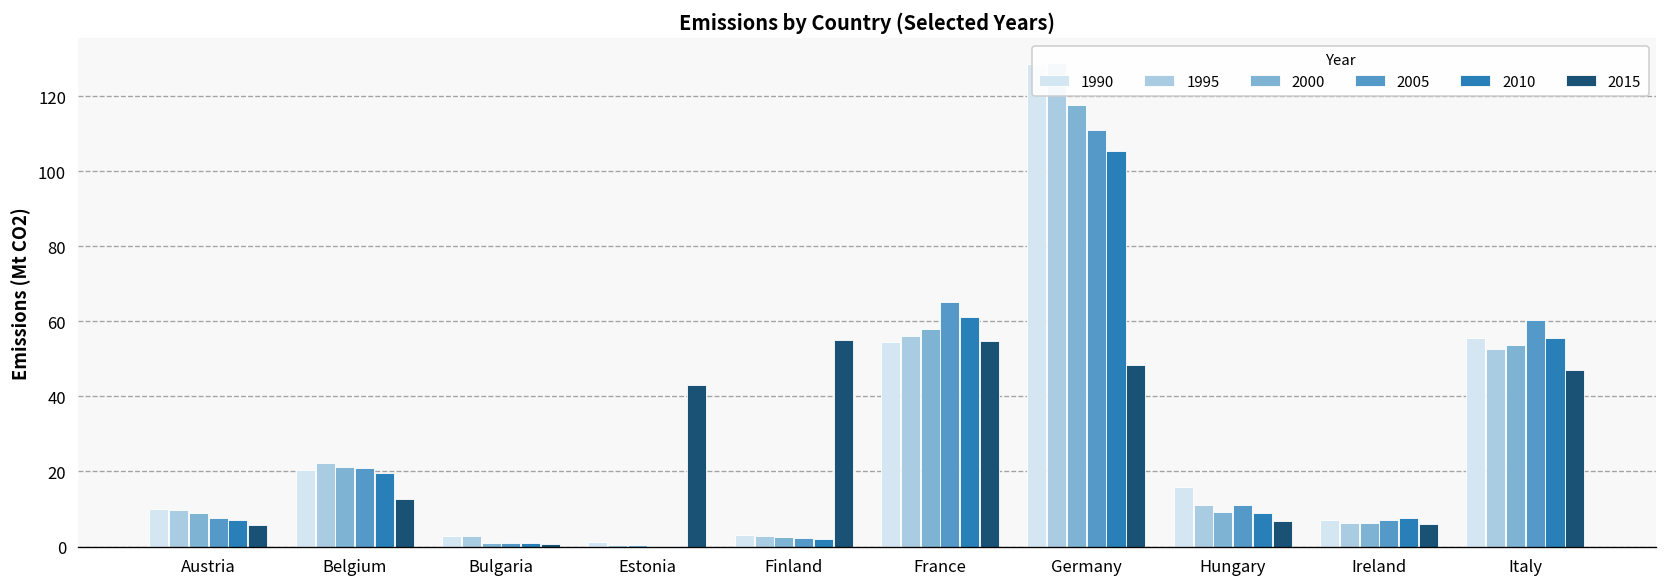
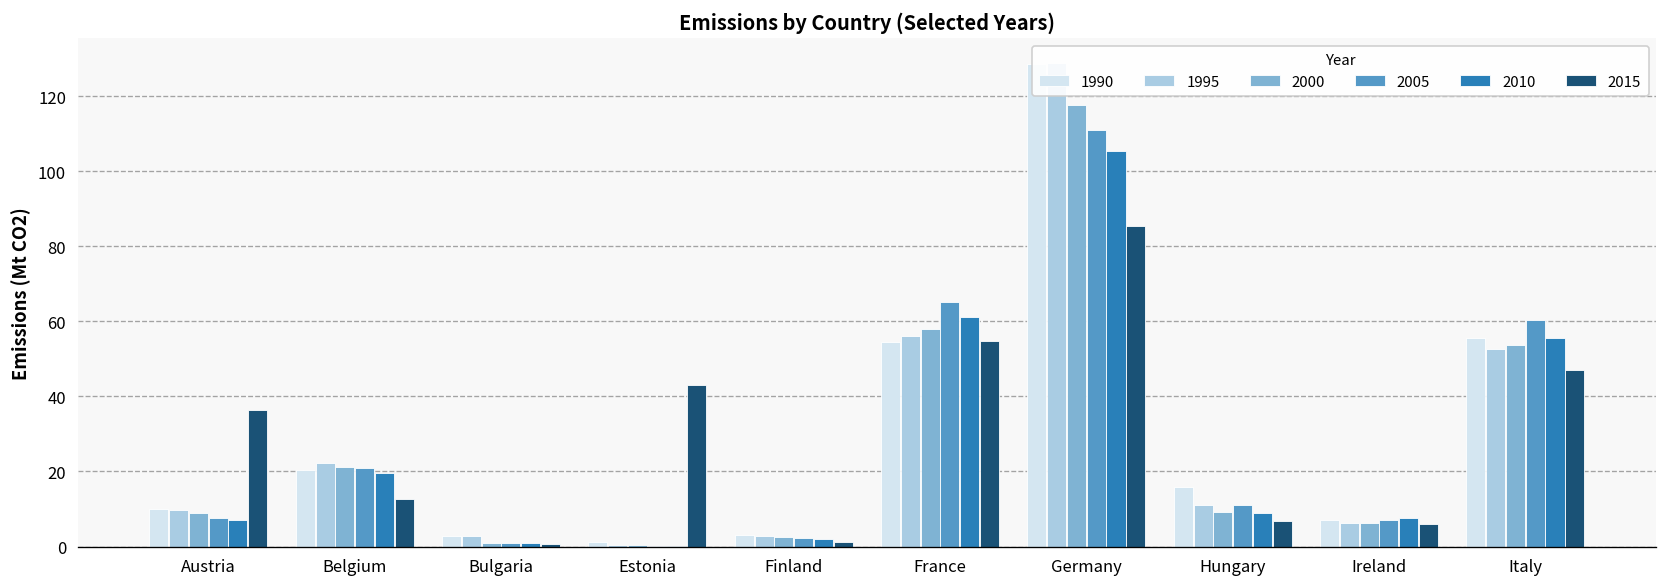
2015, Austria: 6 -> 36
2015, Finland: 55 -> 1
2015, Germany: 48 -> 85
